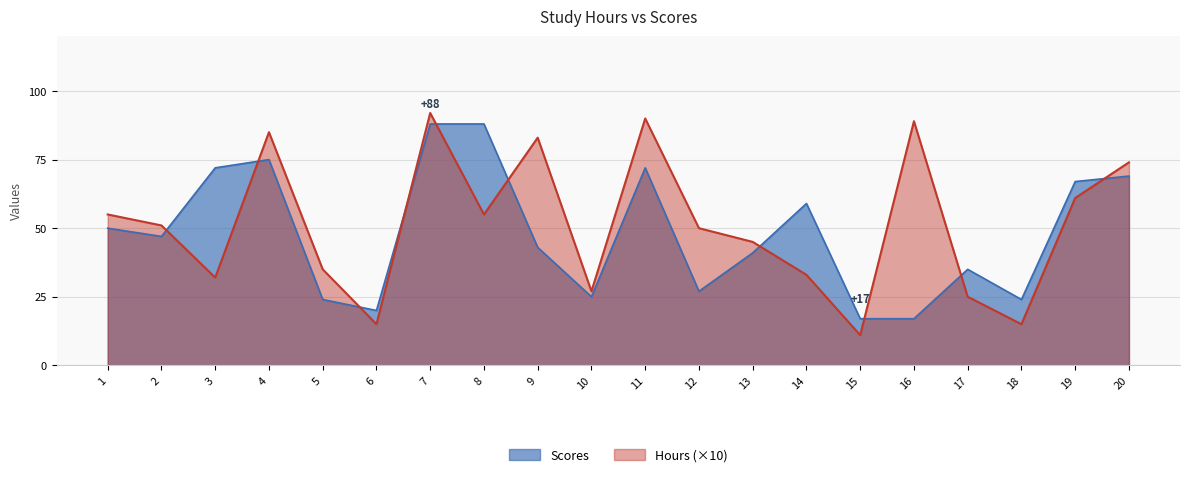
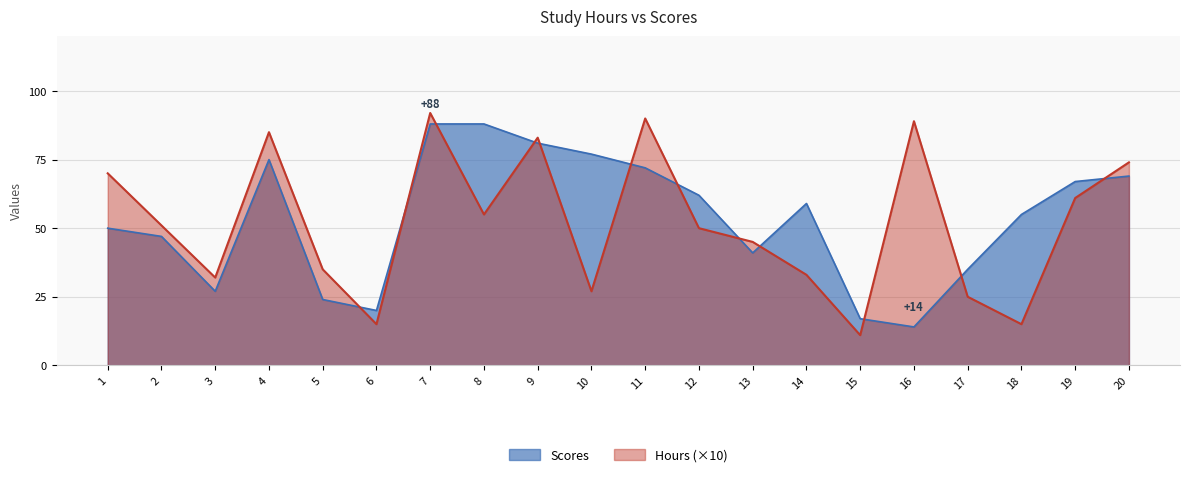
Hours (×10), 1: 55 -> 70
Scores, 3: 72 -> 27
Scores, 9: 43 -> 81
Scores, 10: 25 -> 77
Scores, 12: 27 -> 62
Scores, 16: +17 -> +14
Scores, 18: 24 -> 55
